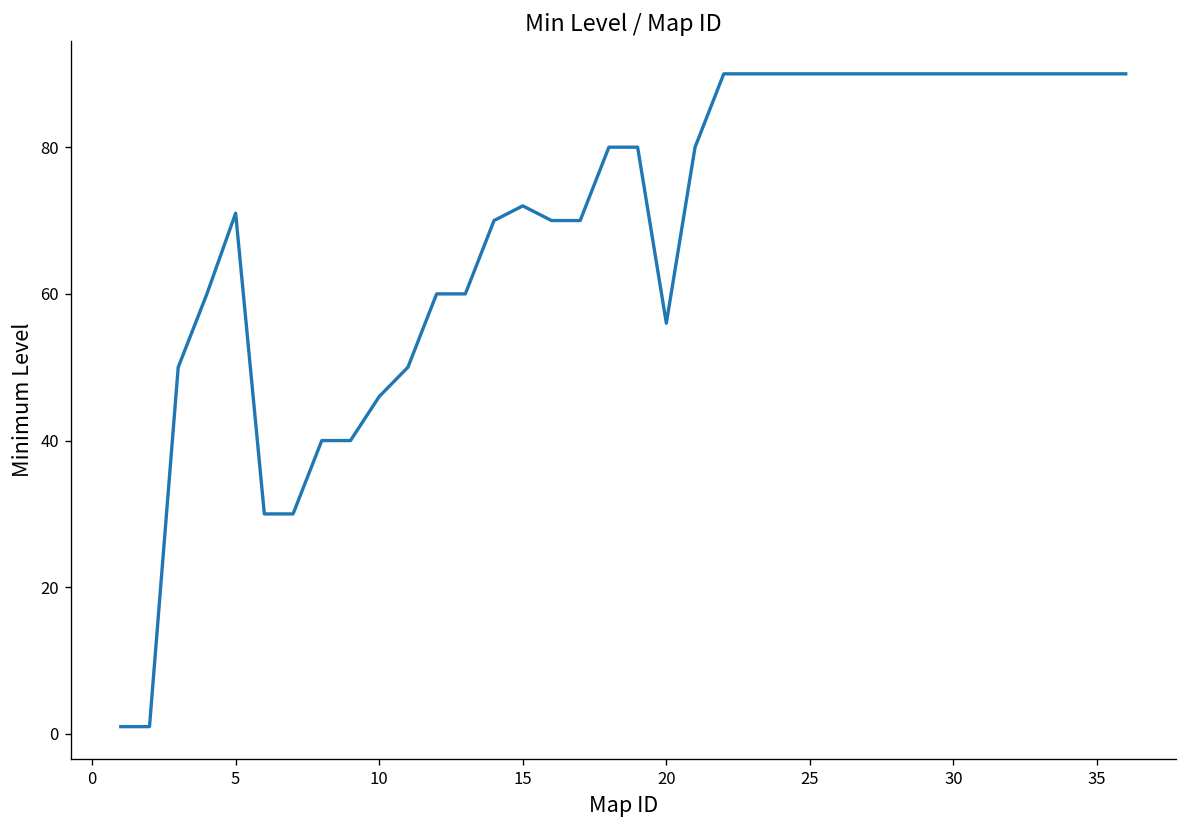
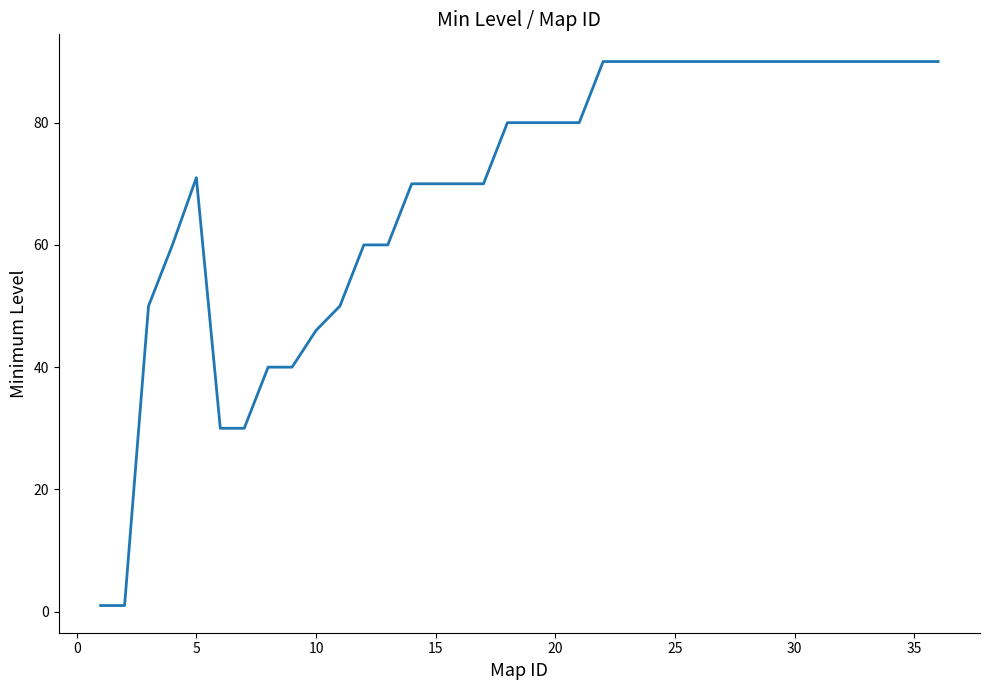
15: 72 -> 70
20: 56 -> 80
